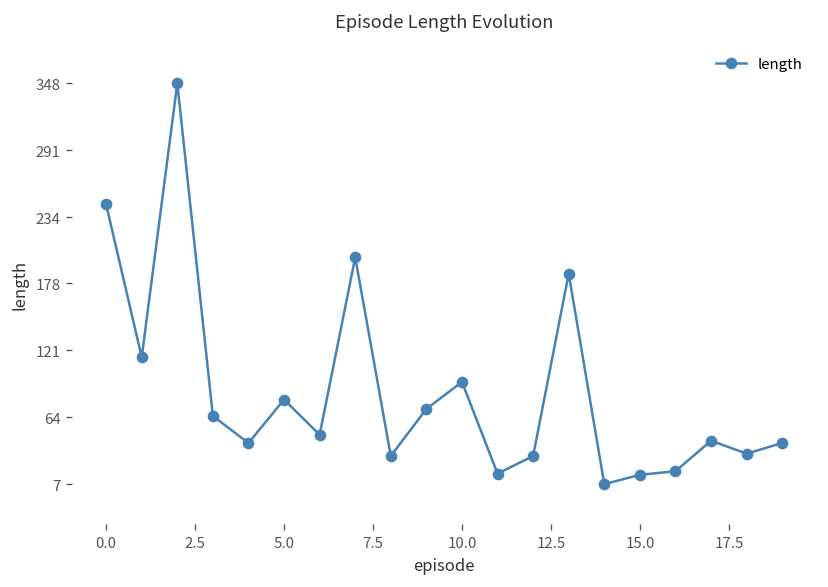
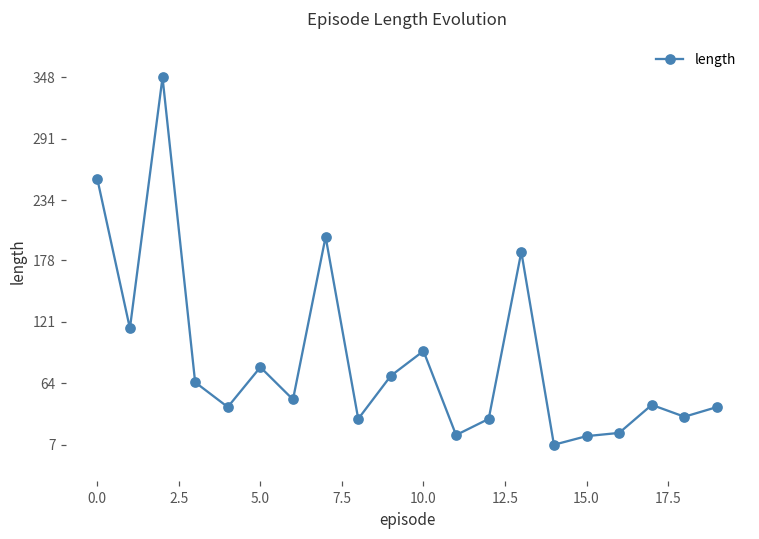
0.0: 245 -> 254
